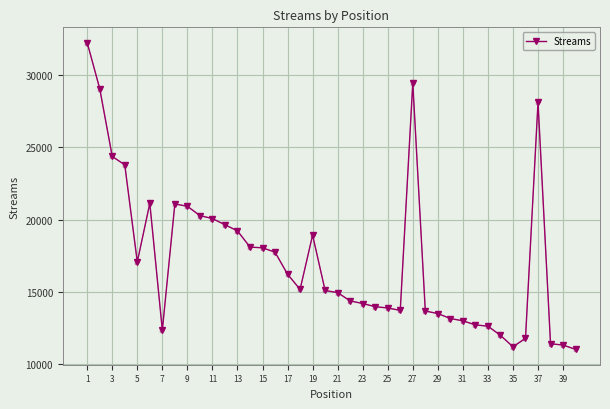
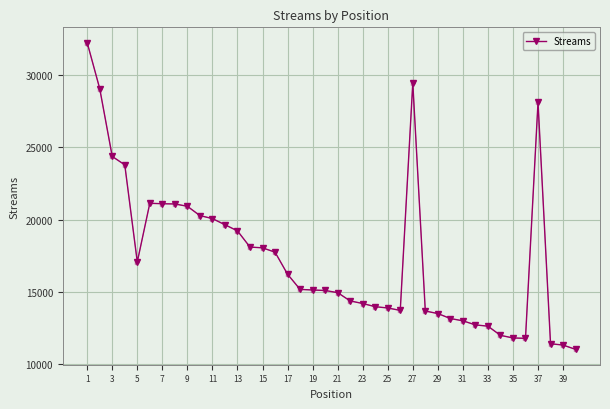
7: 12300 -> 21100
19: 18900 -> 15100
35: 11200 -> 11800
